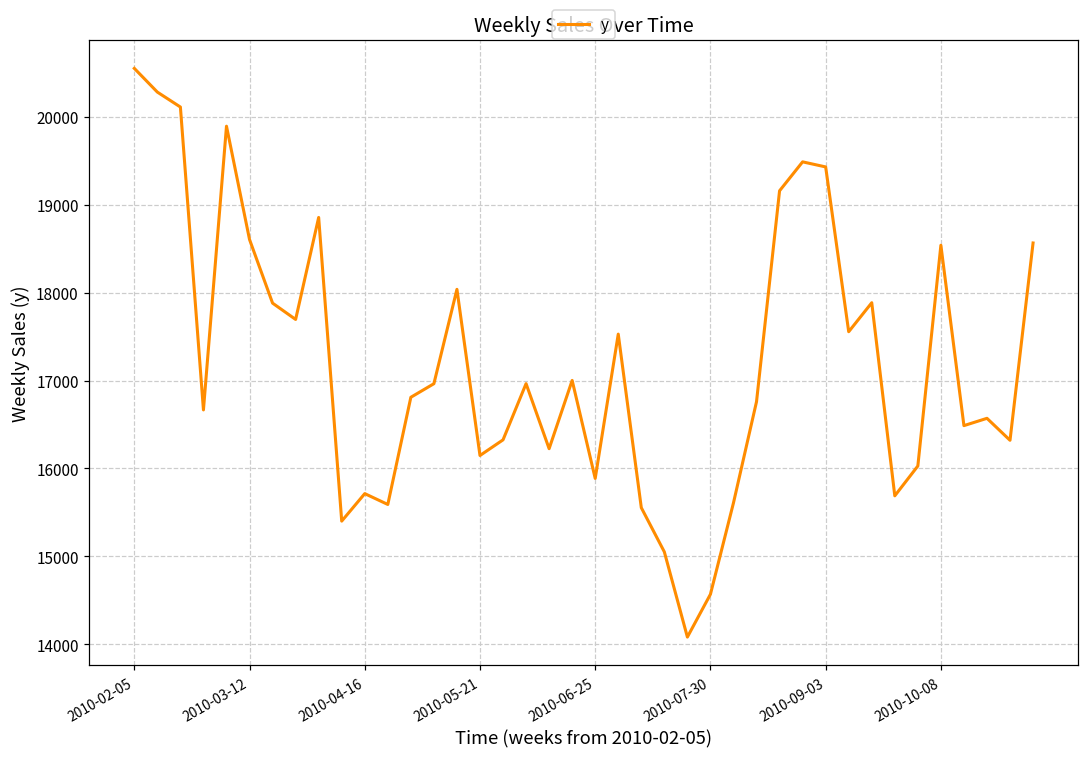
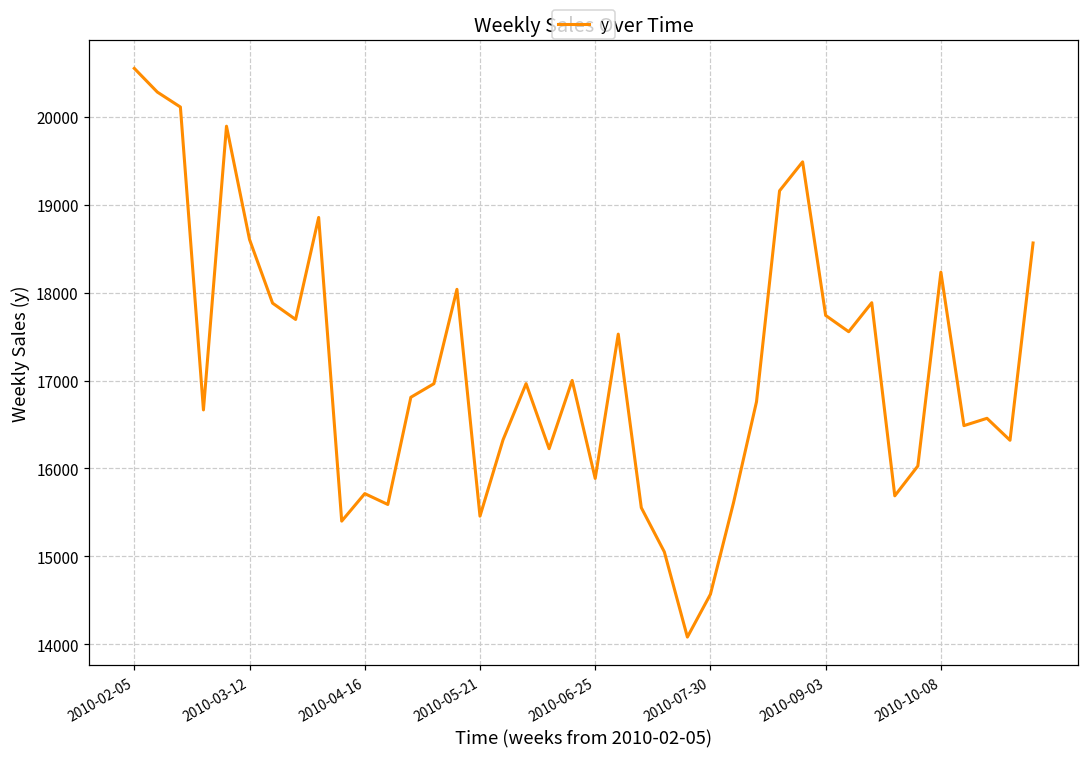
2010-05-21: 16100 -> 15500
2010-09-03: 19400 -> 17700
2010-10-08: 18500 -> 18200
